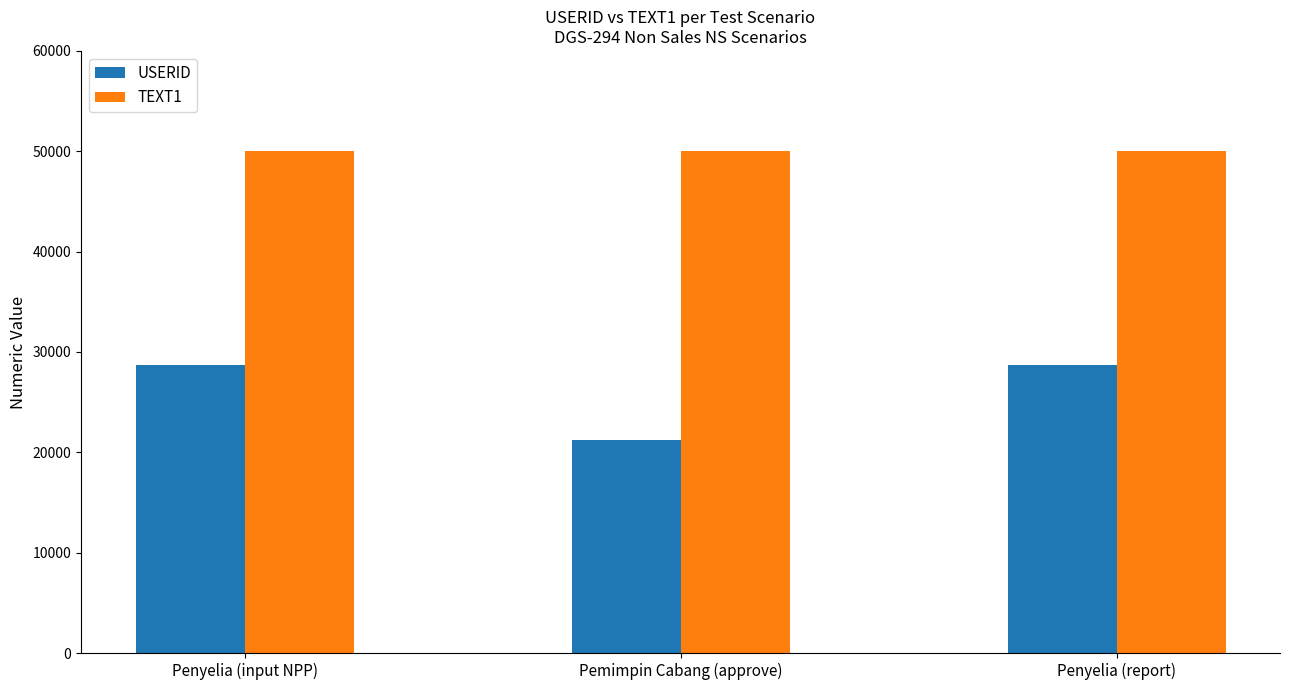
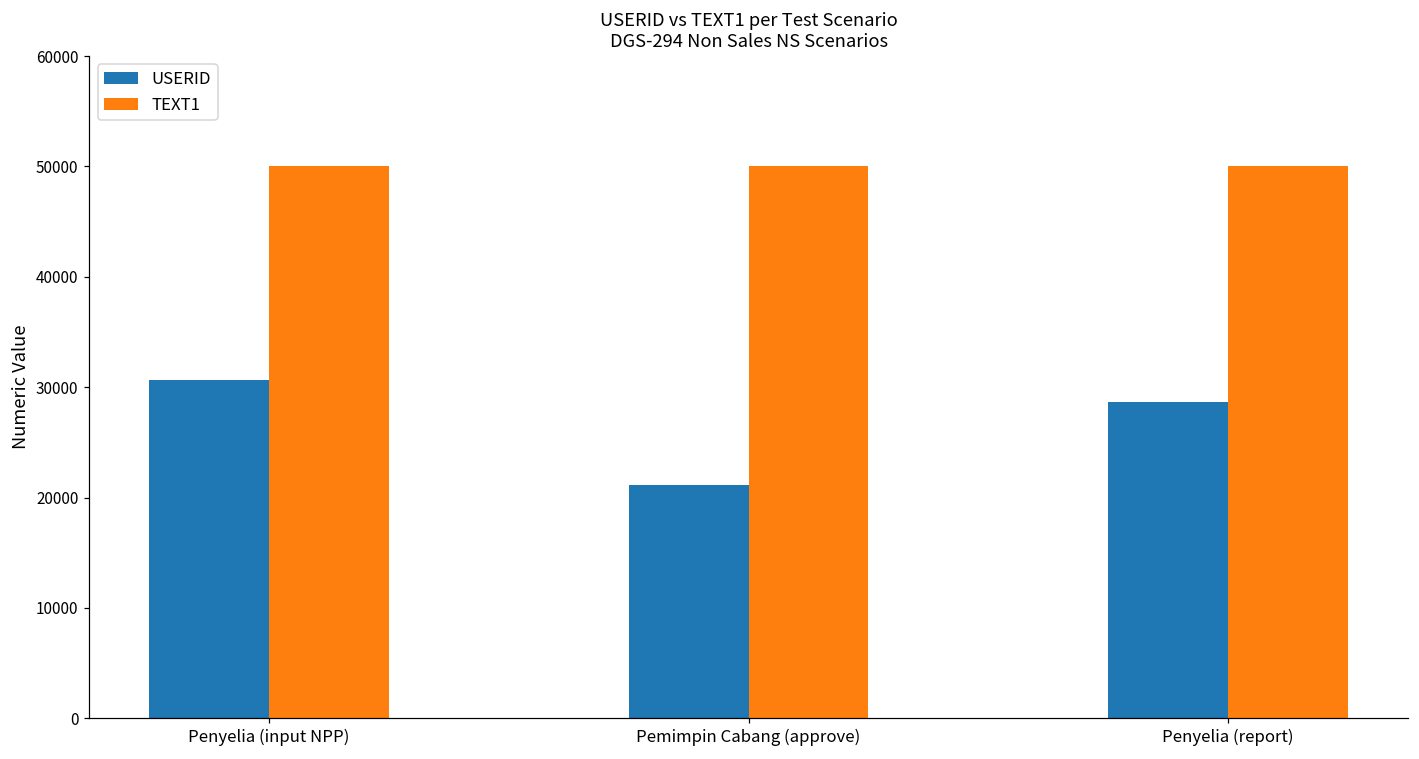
USERID, Penyelia (input NPP): 28700 -> 30600
